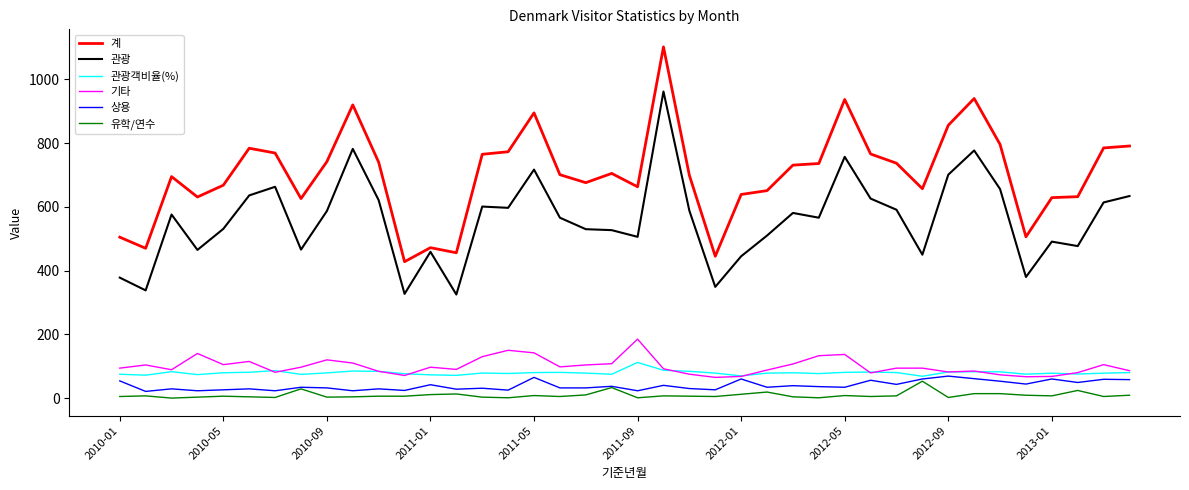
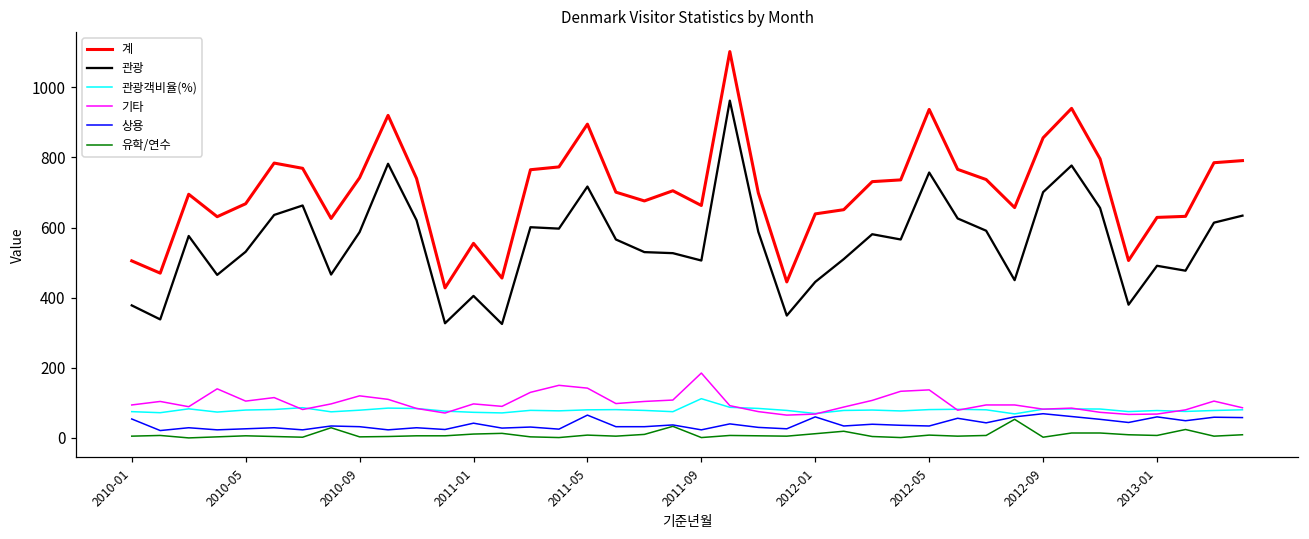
계, 2011-01: 470 -> 560
관광, 2011-01: 460 -> 410
